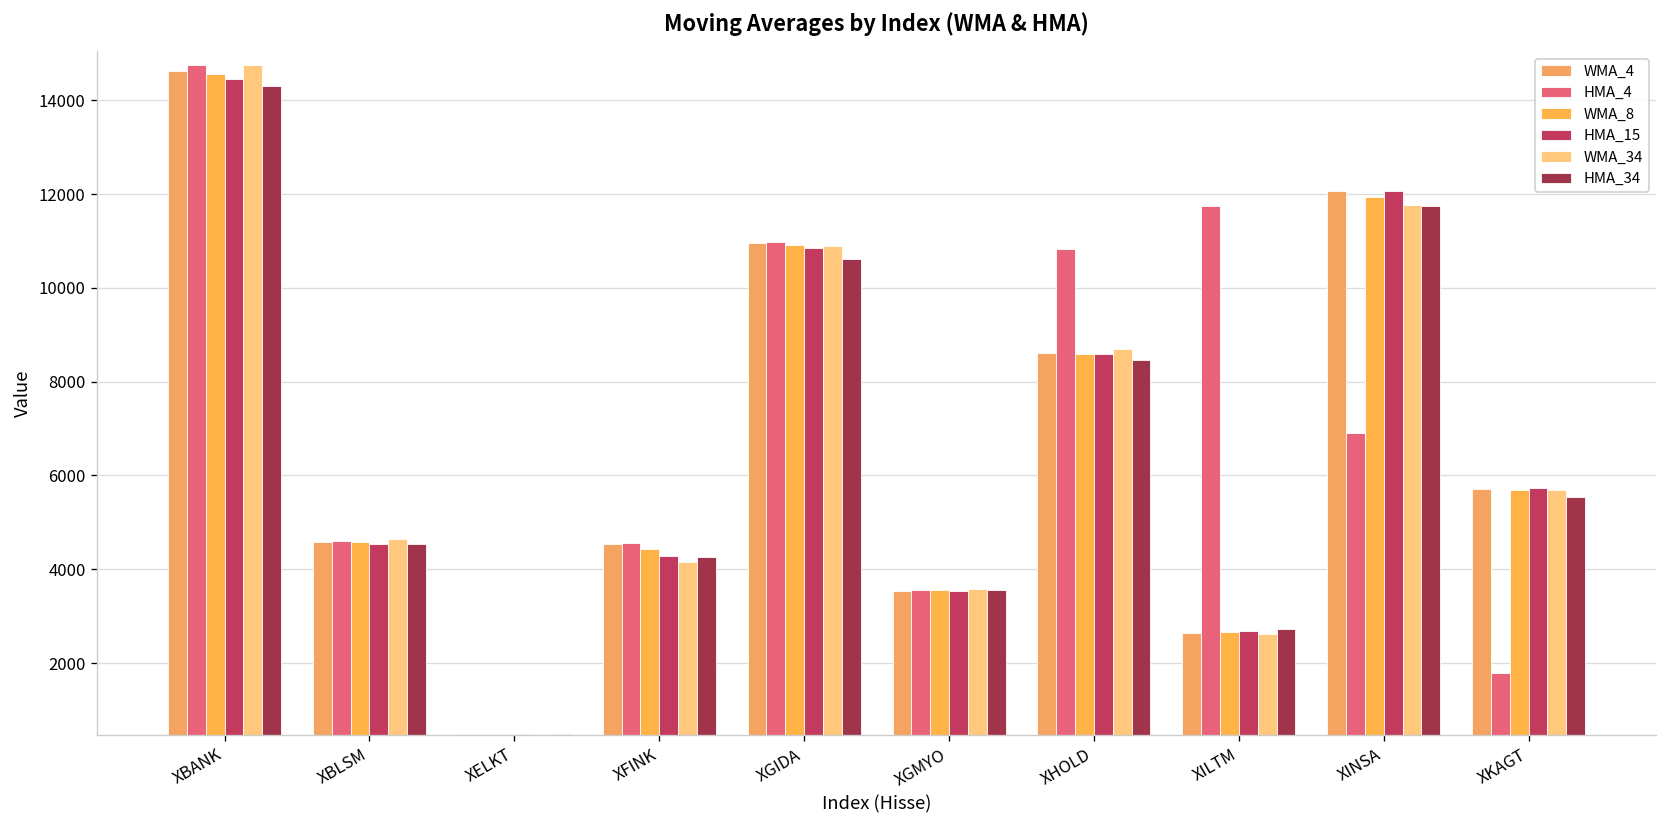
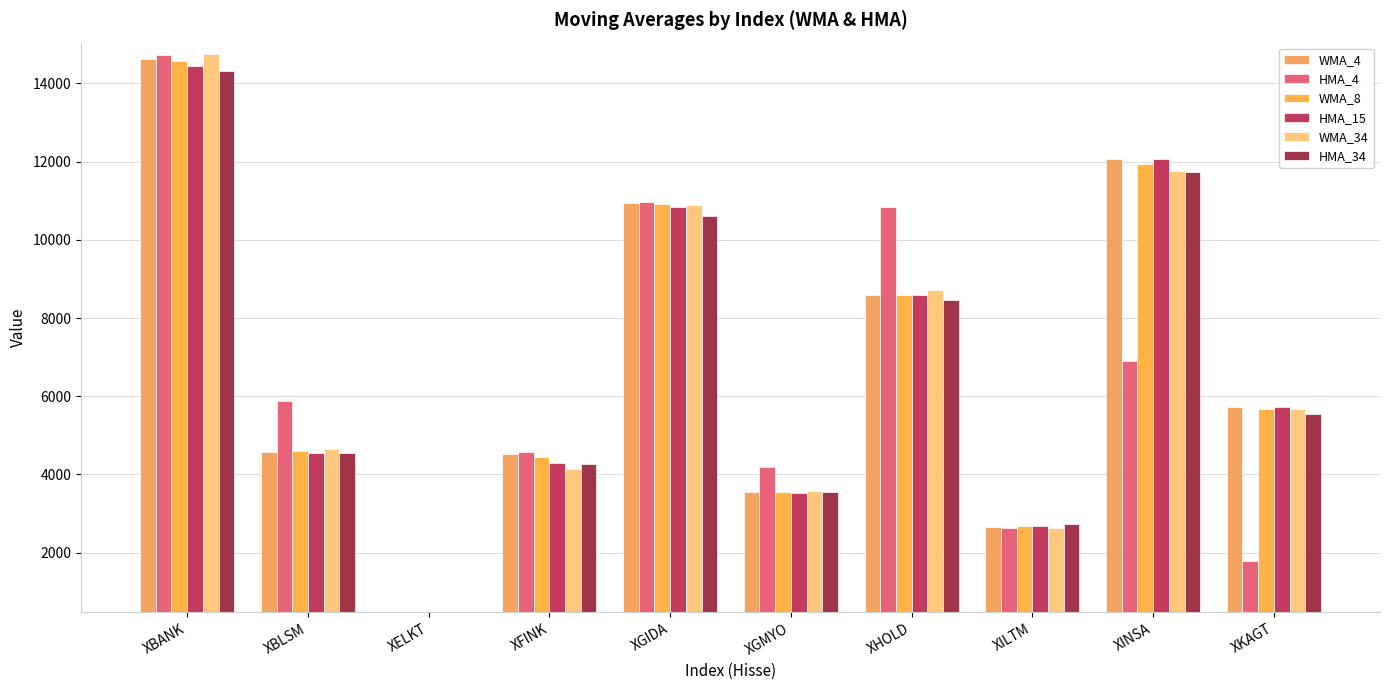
HMA_4, XBLSM: 4600 -> 5900
HMA_4, XGMYO: 3500 -> 4200
HMA_4, XILTM: 11700 -> 2600
